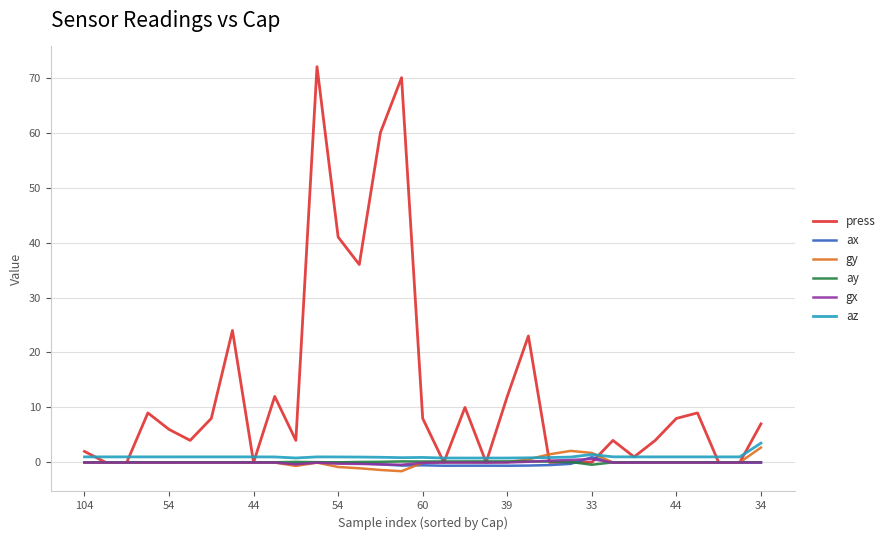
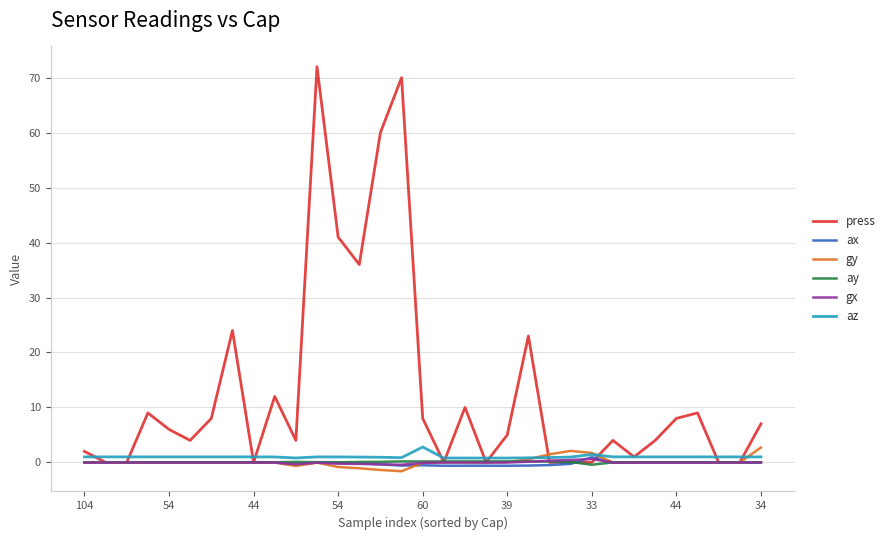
az, 60: 1 -> 3
press, 39: 12 -> 5
az, 34: 4 -> 1
